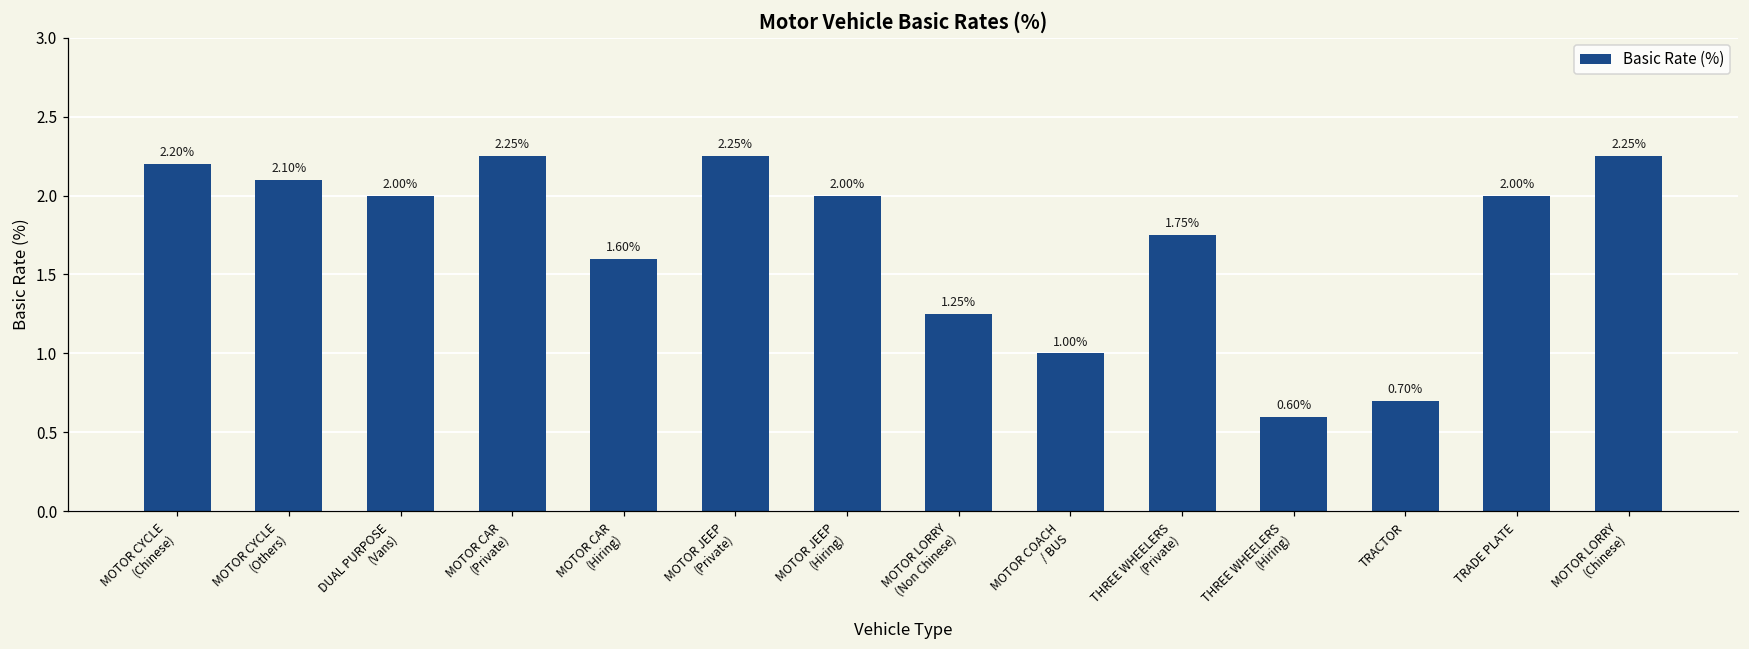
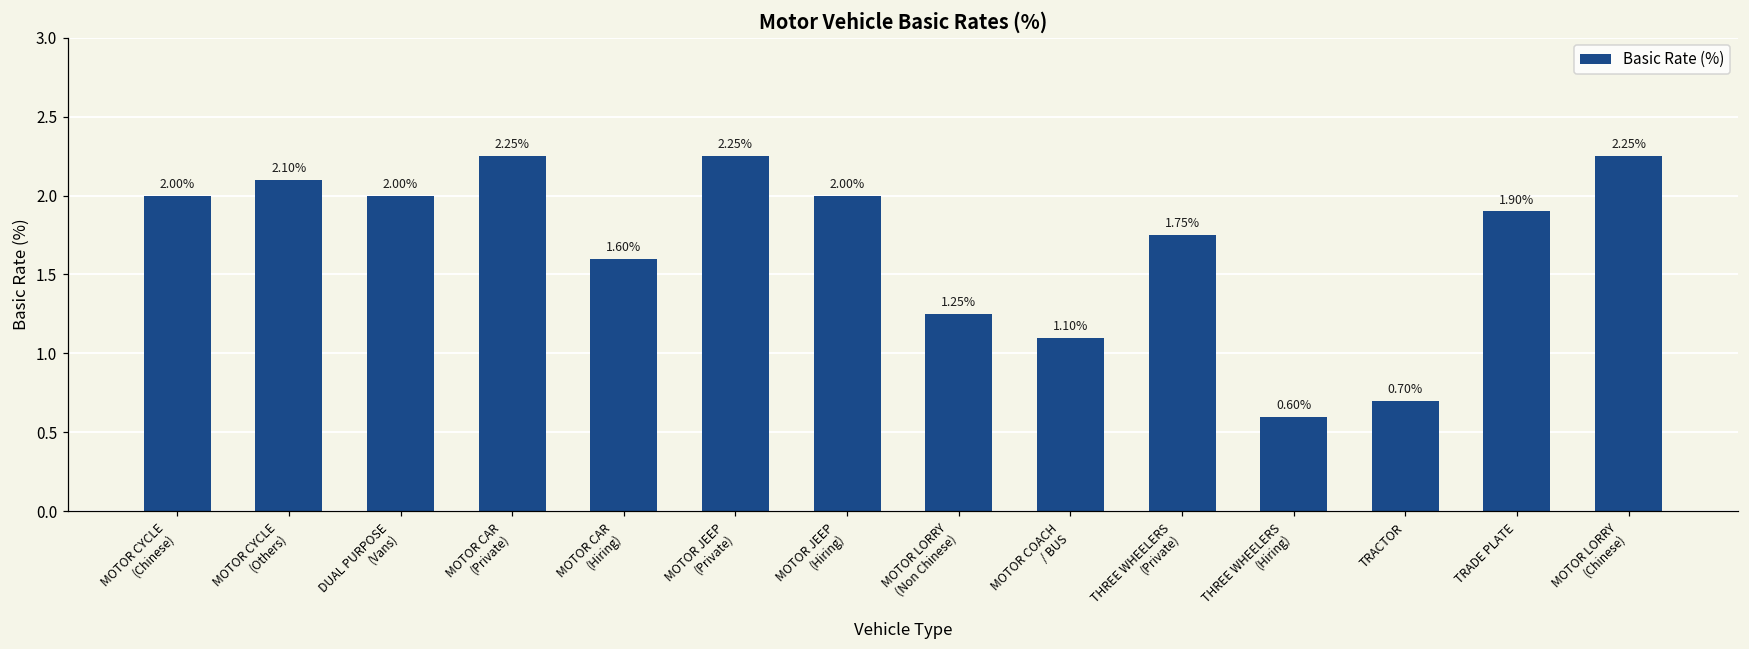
MOTOR CYCLE (Chinese): 2.20% -> 2.00%
MOTOR COACH / BUS: 1.00% -> 1.10%
TRADE PLATE: 2.00% -> 1.90%
